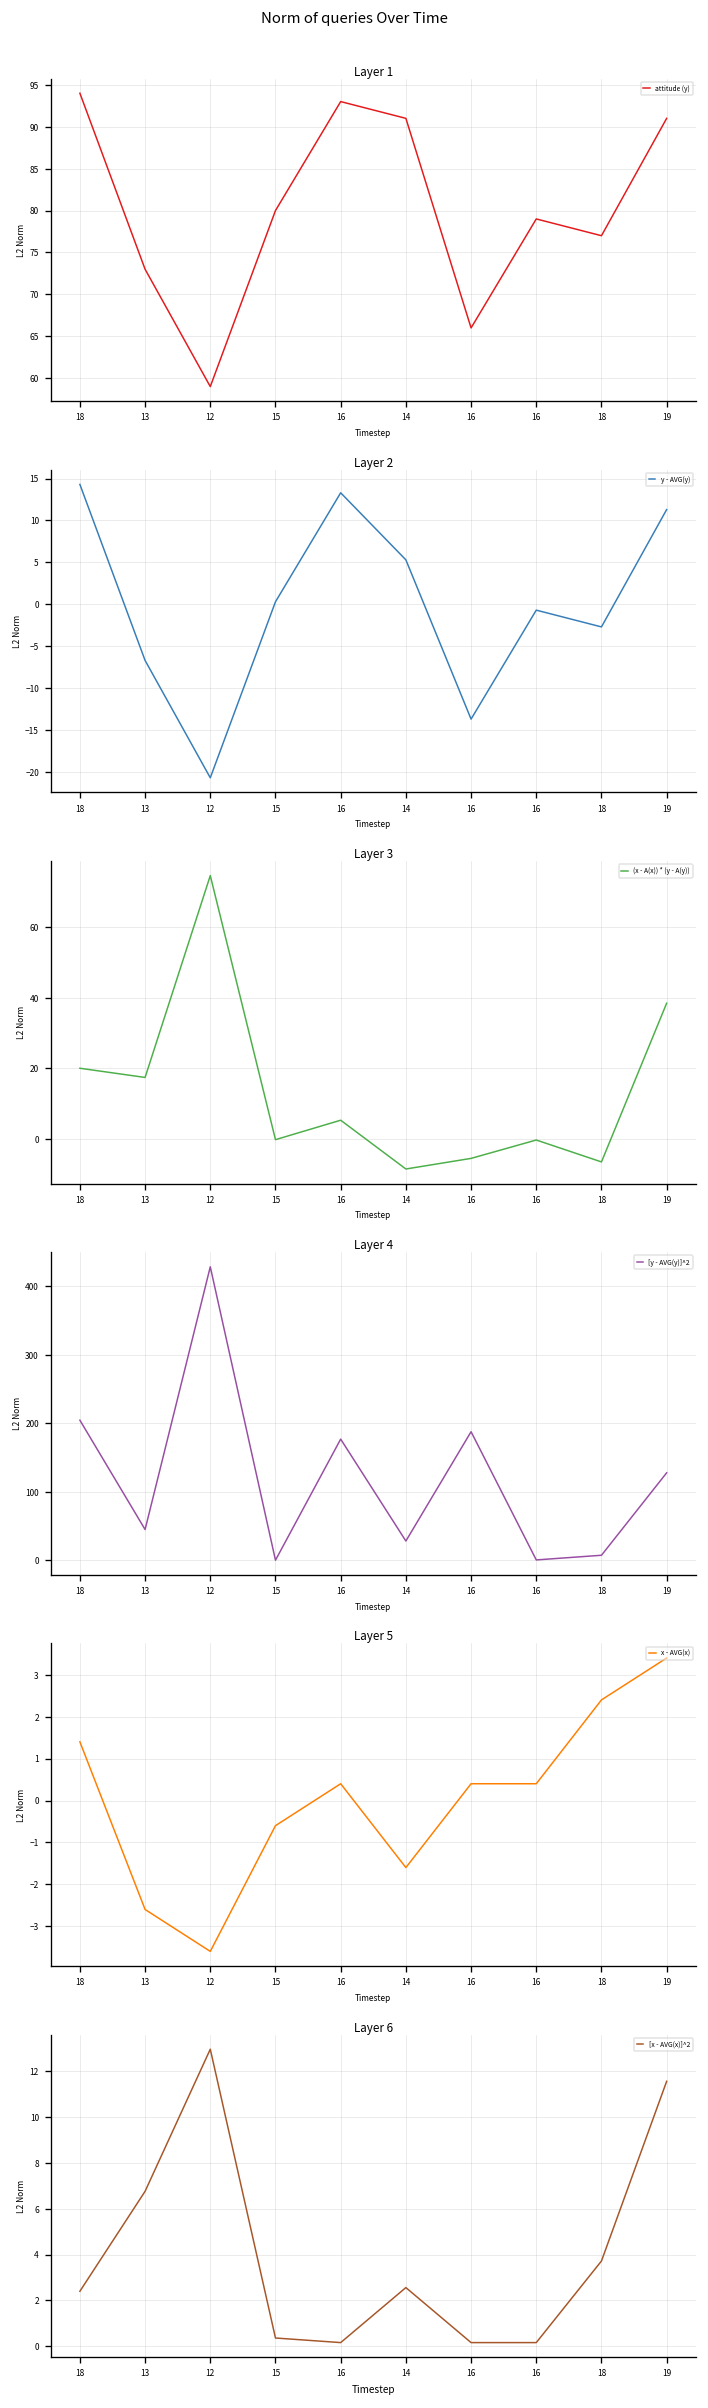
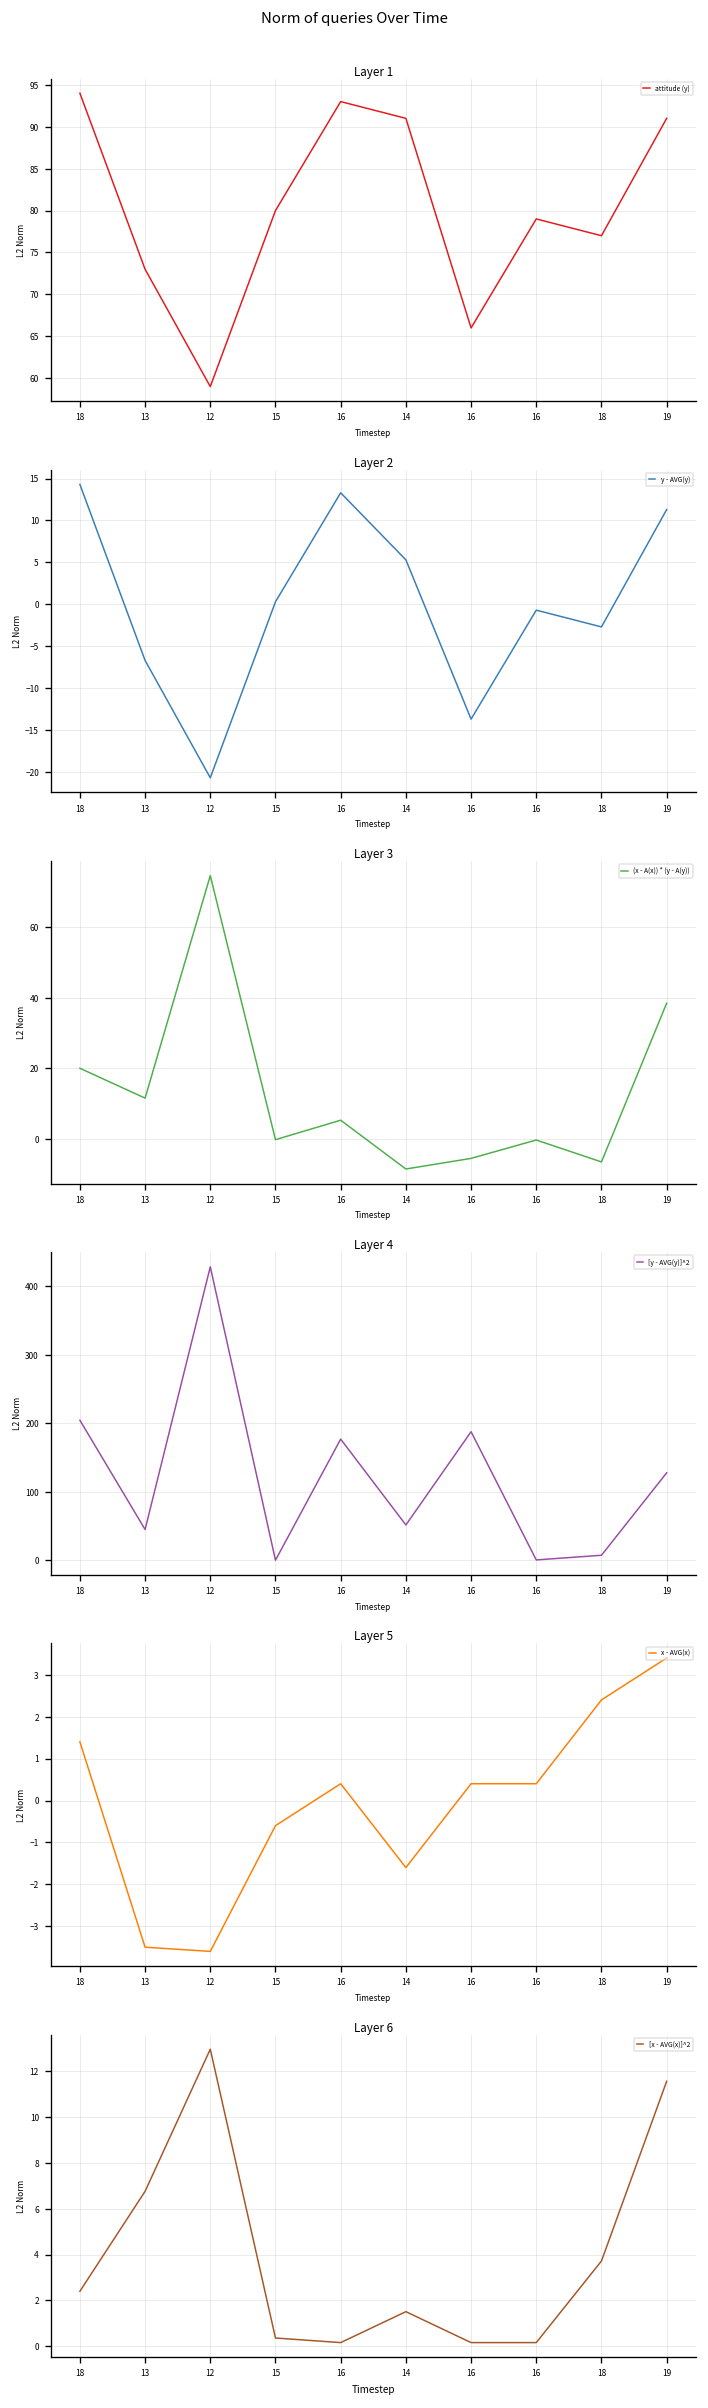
Layer 3, 13: 17 -> 12
Layer 4, 14: 30 -> 50
Layer 5, 13: -2.6 -> -3.5
Layer 6, 14: 2.6 -> 1.5
